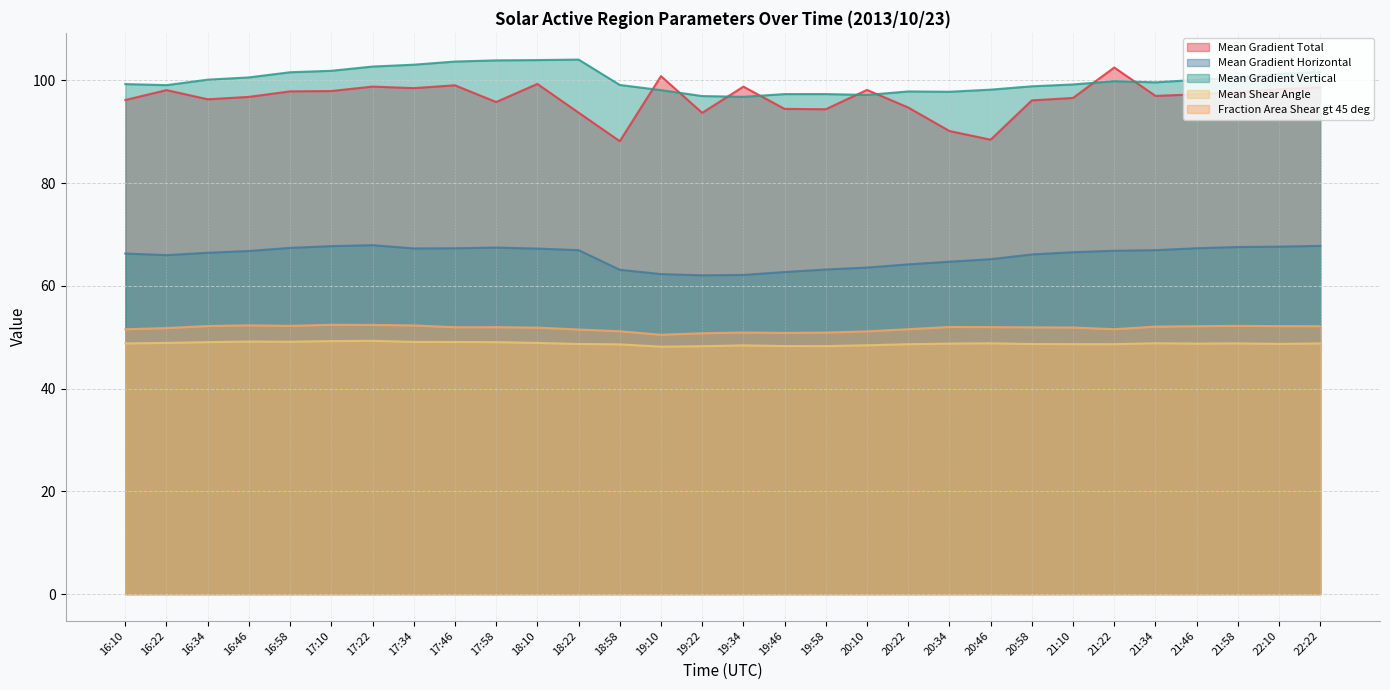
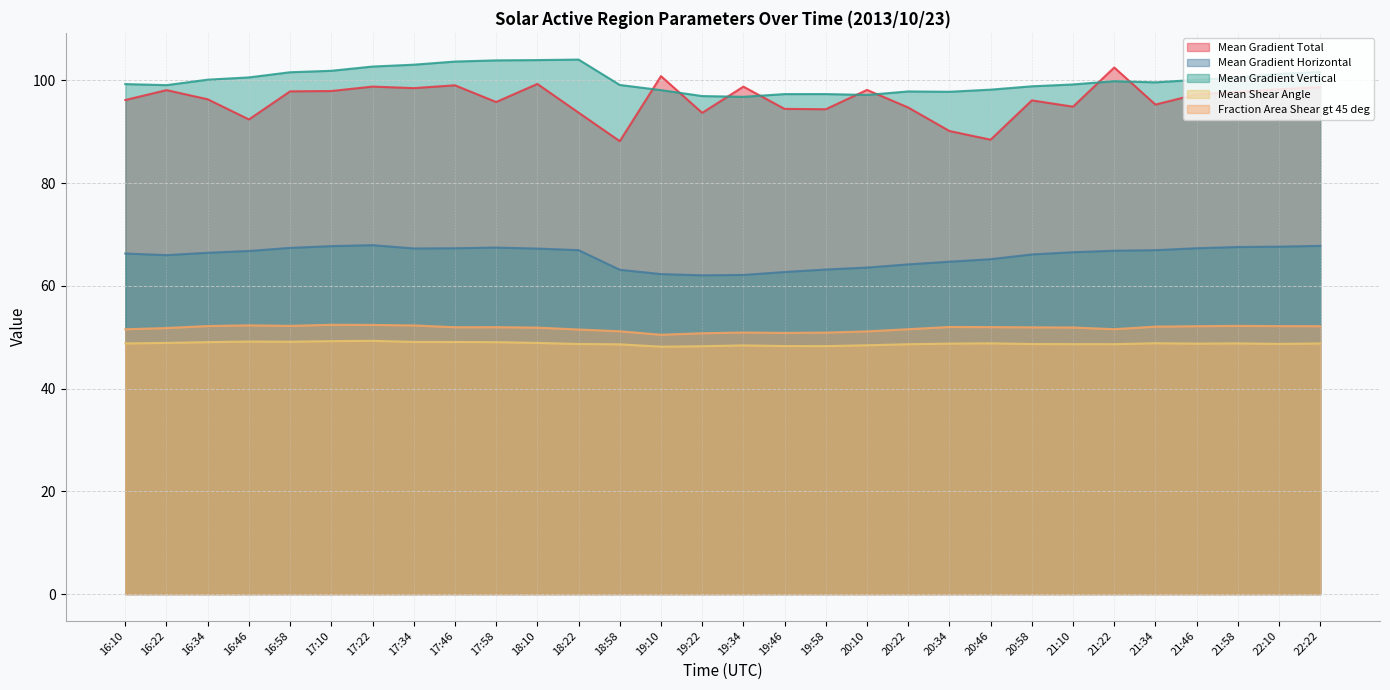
Mean Gradient Total, 16:46: 97 -> 92
Mean Gradient Total, 21:10: 97 -> 95
Mean Gradient Total, 21:34: 97 -> 95
